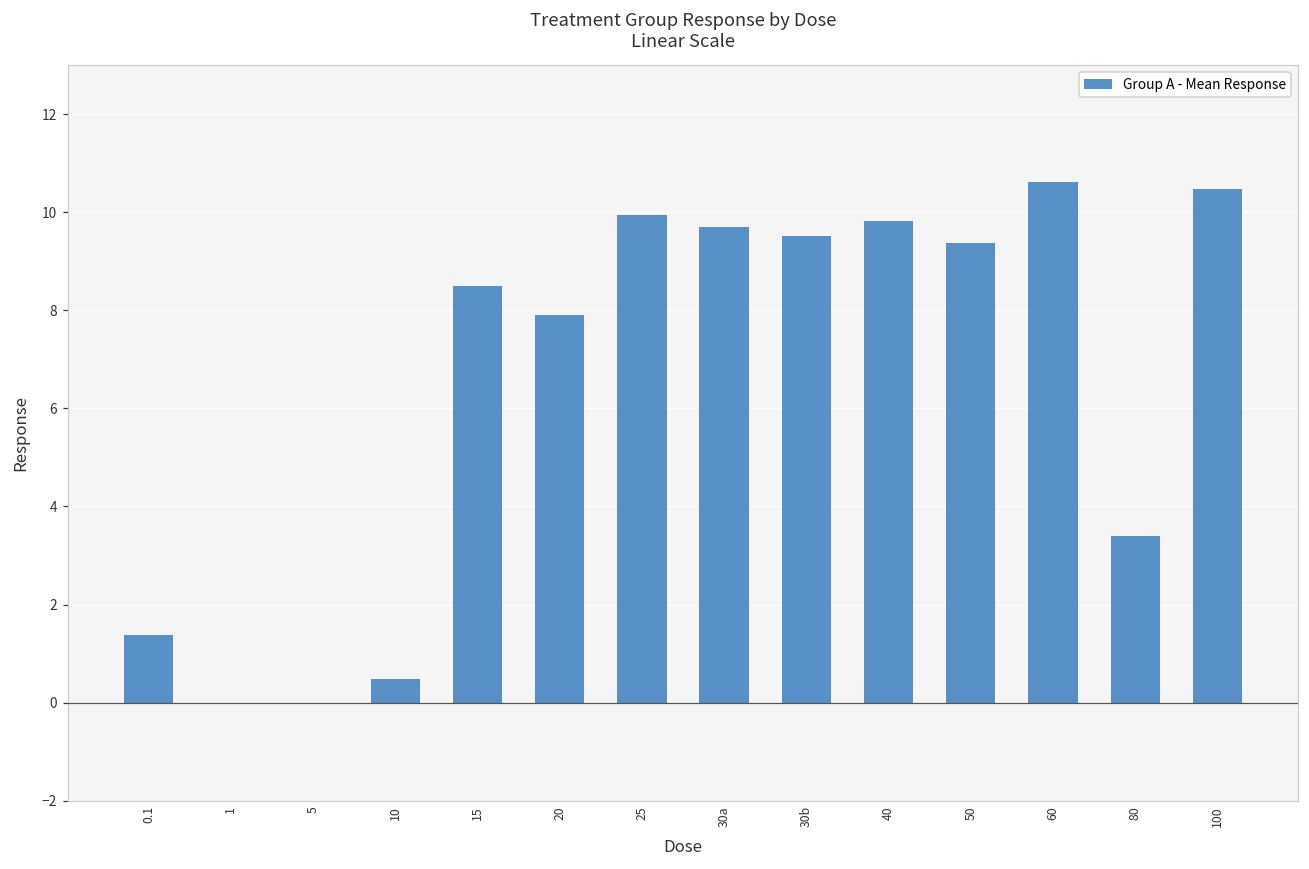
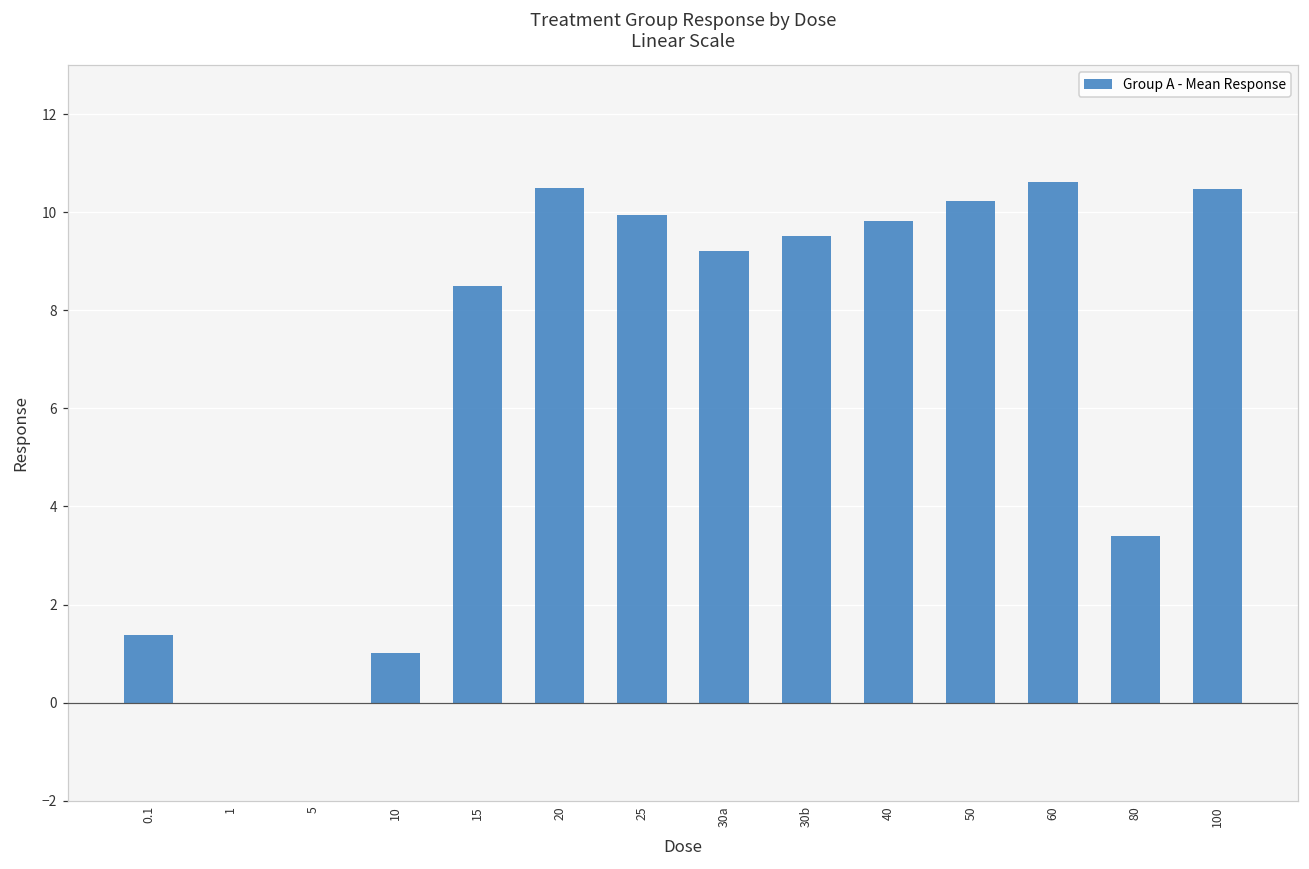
10: 0.5 -> 1.0
20: 7.9 -> 10.5
30a: 9.7 -> 9.2
50: 9.4 -> 10.2
